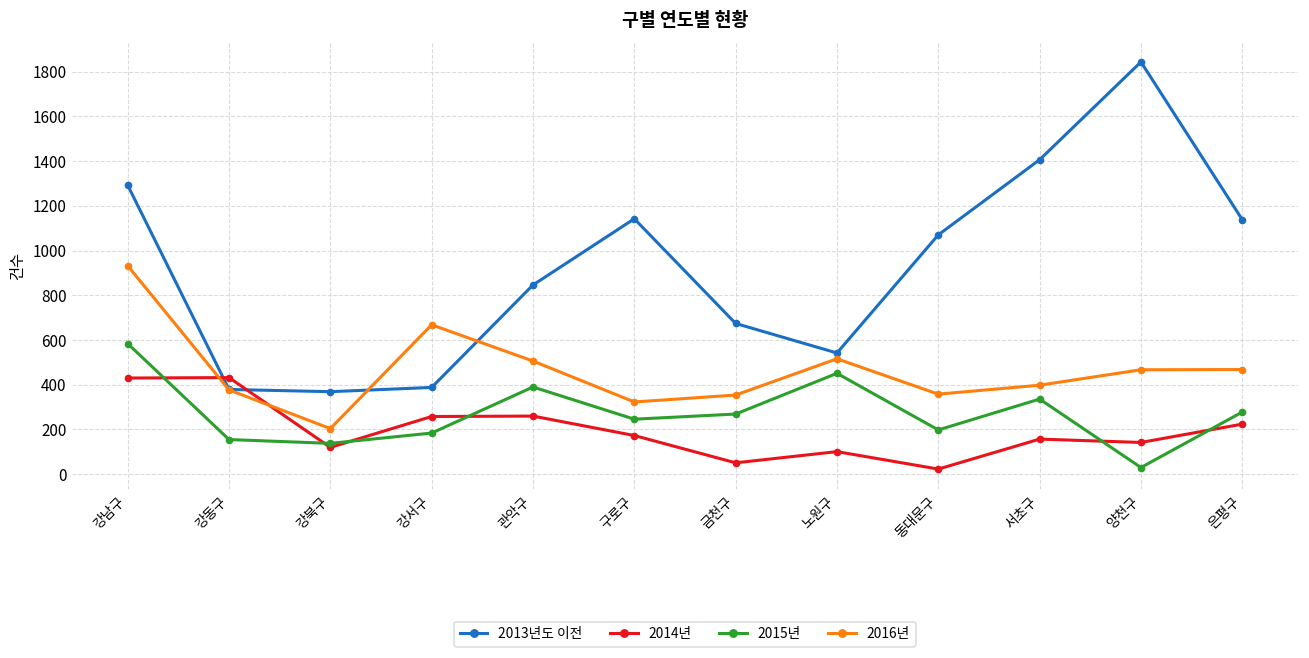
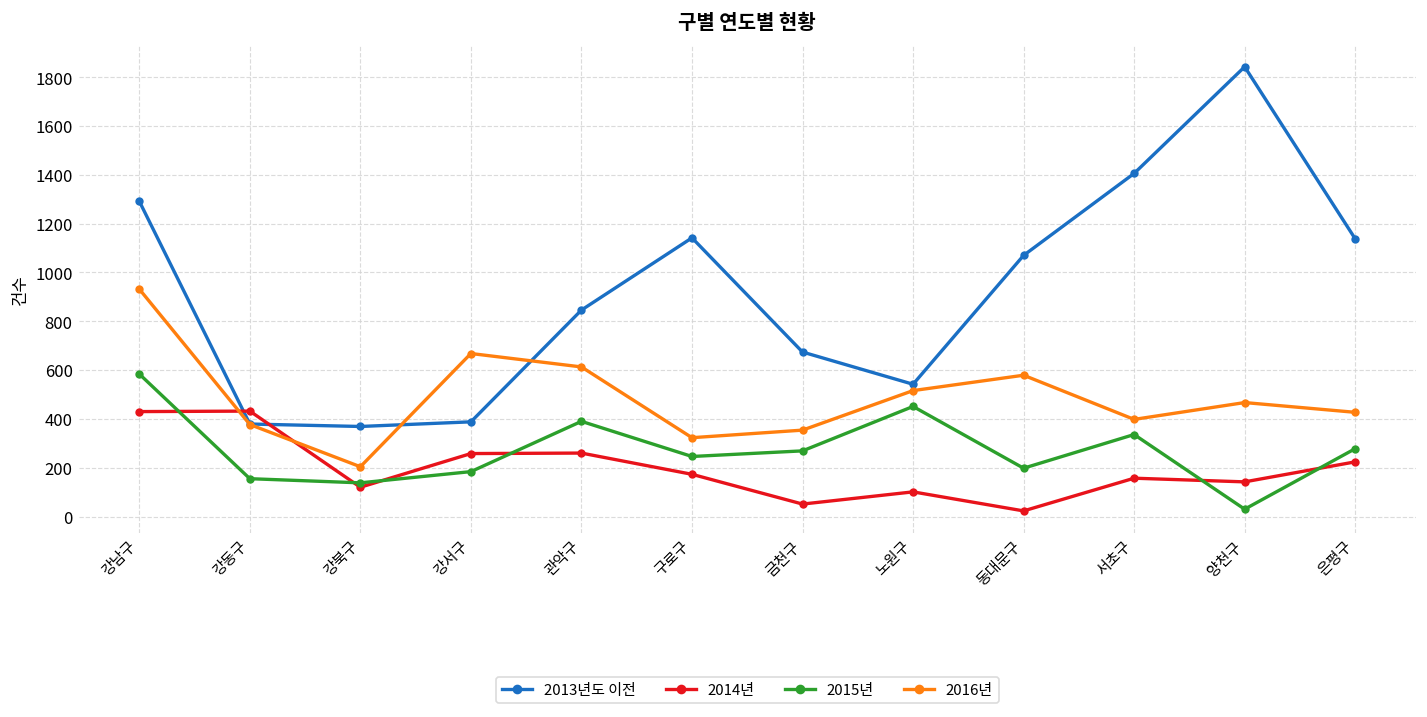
2016년, 관악구: 510 -> 610
2016년, 동대문구: 360 -> 580
2016년, 은평구: 470 -> 430
